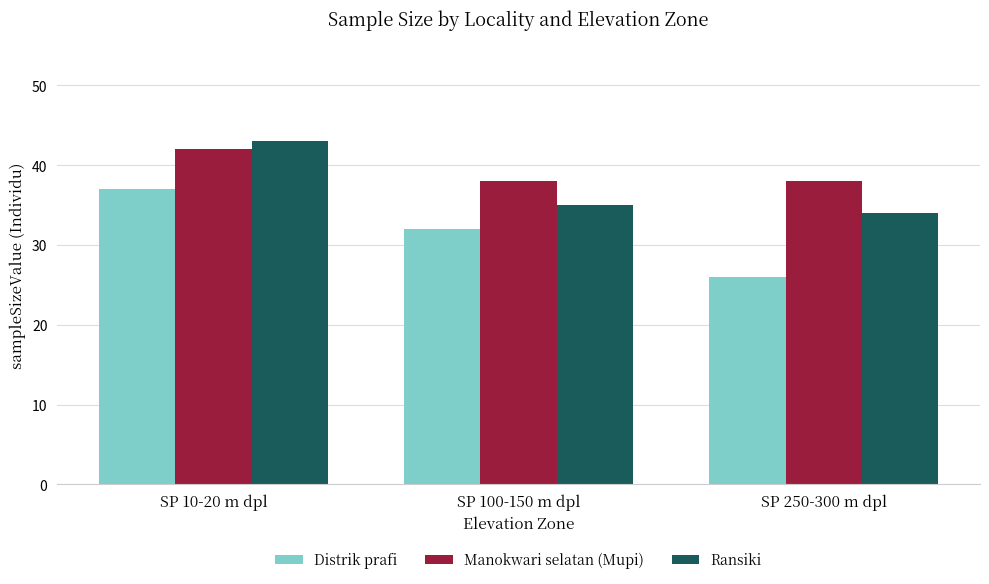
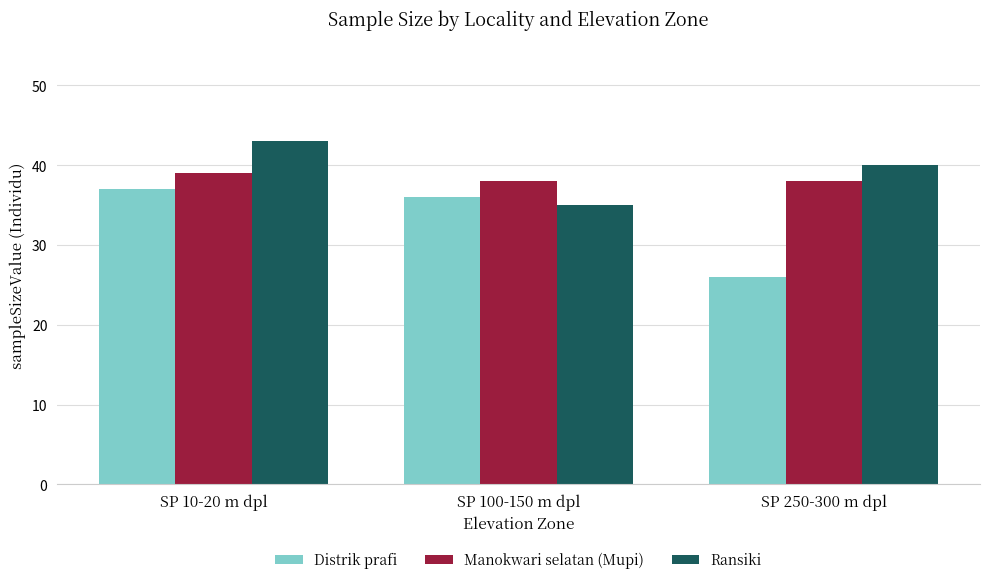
Manokwari selatan (Mupi), SP 10-20 m dpl: 42 -> 39
Distrik prafi, SP 100-150 m dpl: 32 -> 36
Ransiki, SP 250-300 m dpl: 34 -> 40
